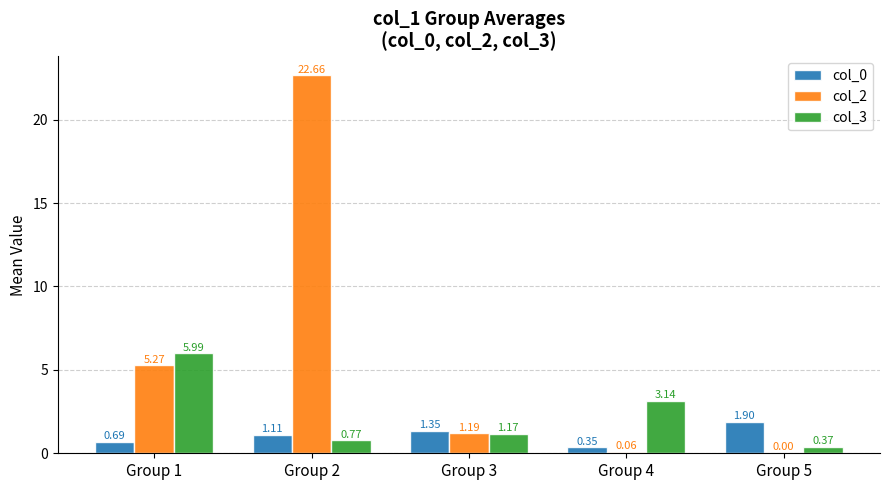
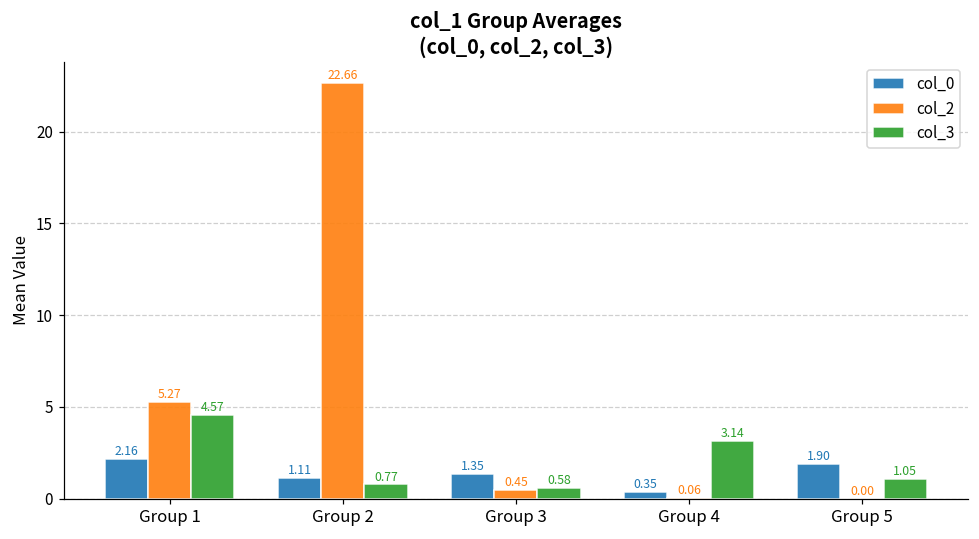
col_0, Group 1: 0.69 -> 2.16
col_3, Group 1: 5.99 -> 4.57
col_2, Group 3: 1.19 -> 0.45
col_3, Group 3: 1.17 -> 0.58
col_3, Group 5: 0.37 -> 1.05
